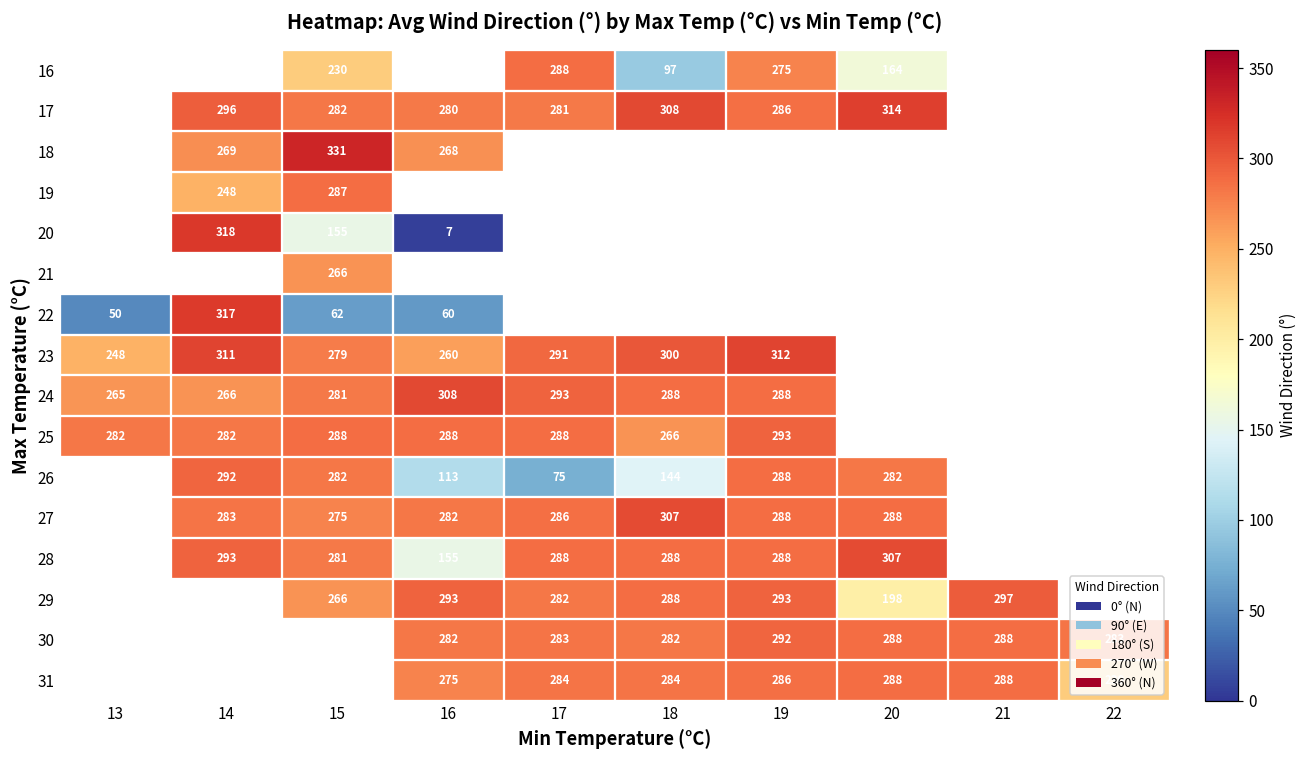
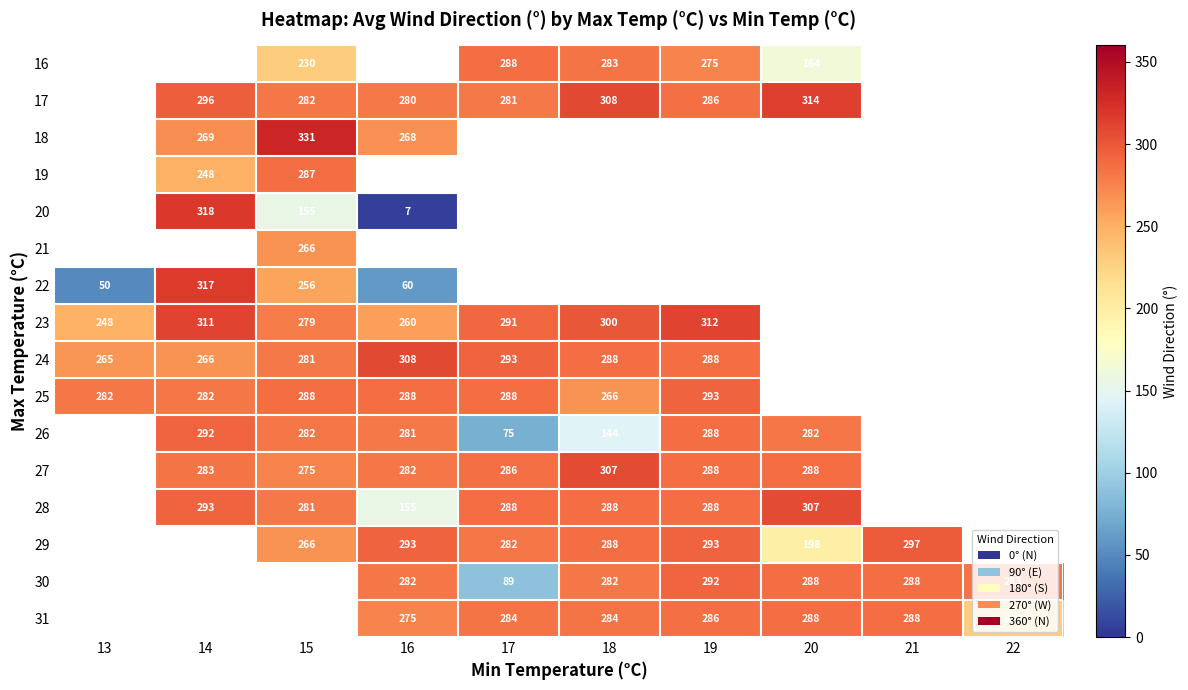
16, 18: 97 -> 283
22, 15: 62 -> 256
26, 16: 113 -> 281
30, 17: 283 -> 89
